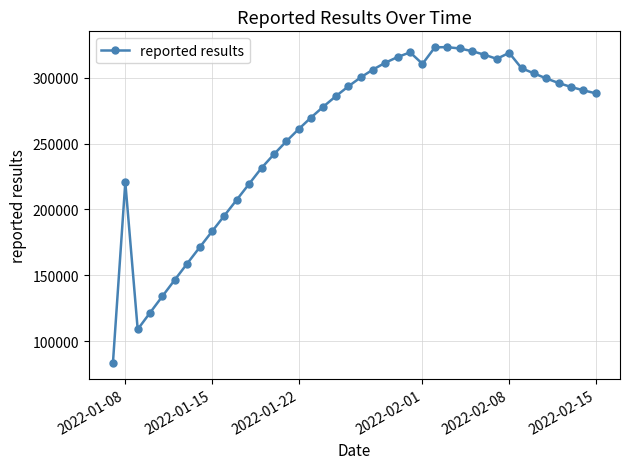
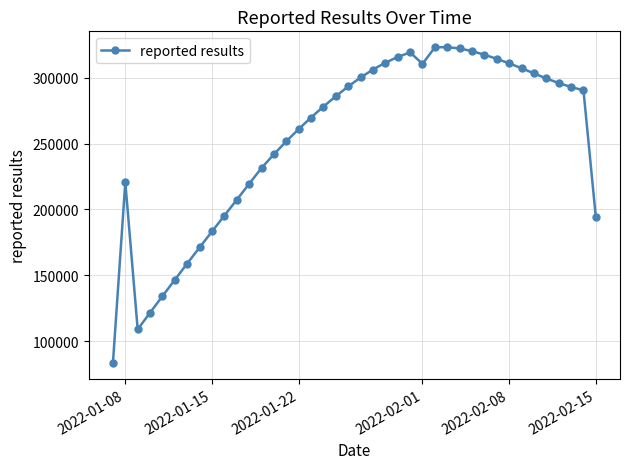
2022-02-08: 319000 -> 311000
2022-02-15: 288000 -> 194000
